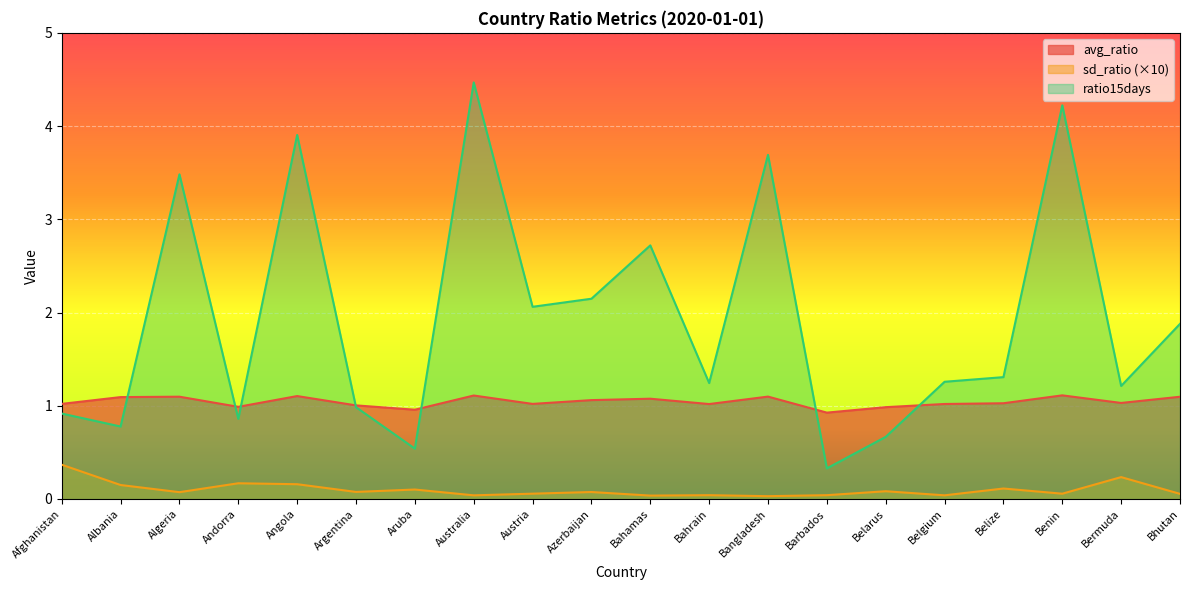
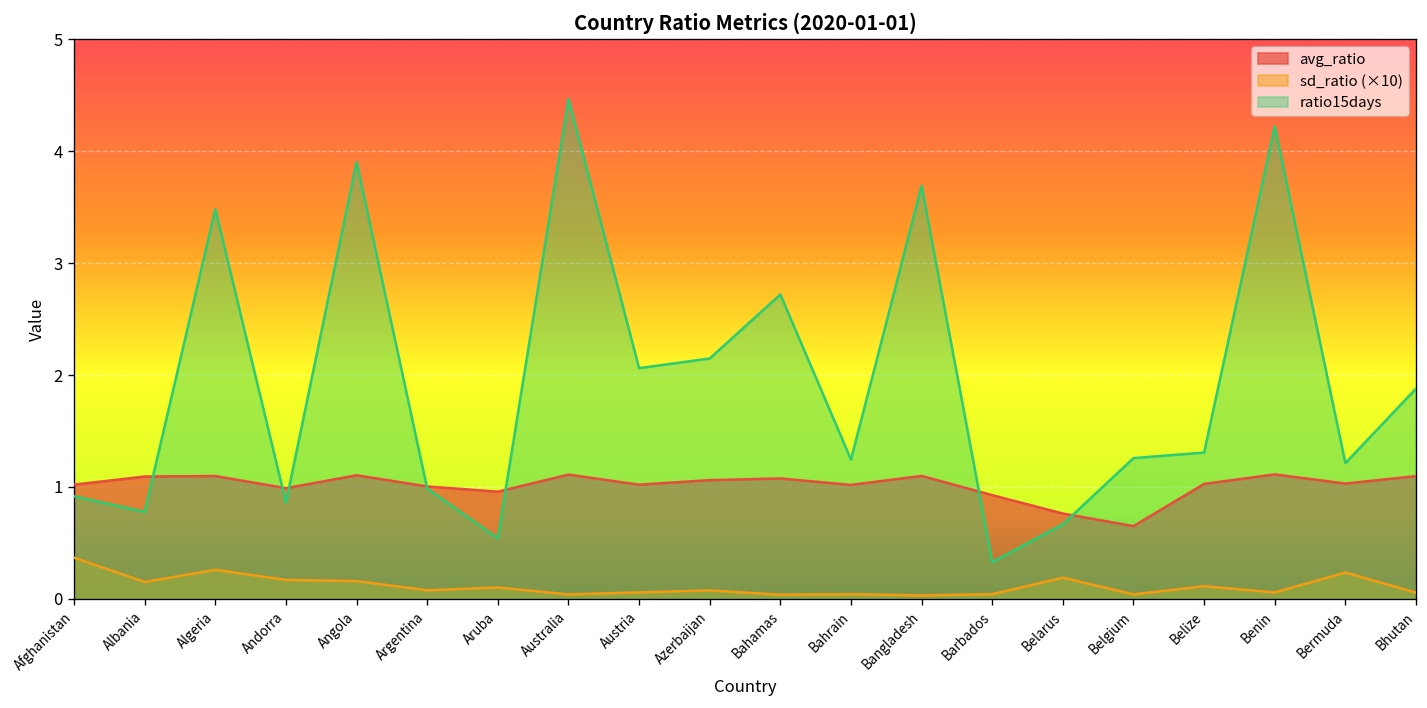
sd_ratio (×10), Algeria: 0.1 -> 0.3
avg_ratio, Belarus: 1.0 -> 0.8
sd_ratio (×10), Belarus: 0.1 -> 0.2
avg_ratio, Belgium: 1.0 -> 0.6
